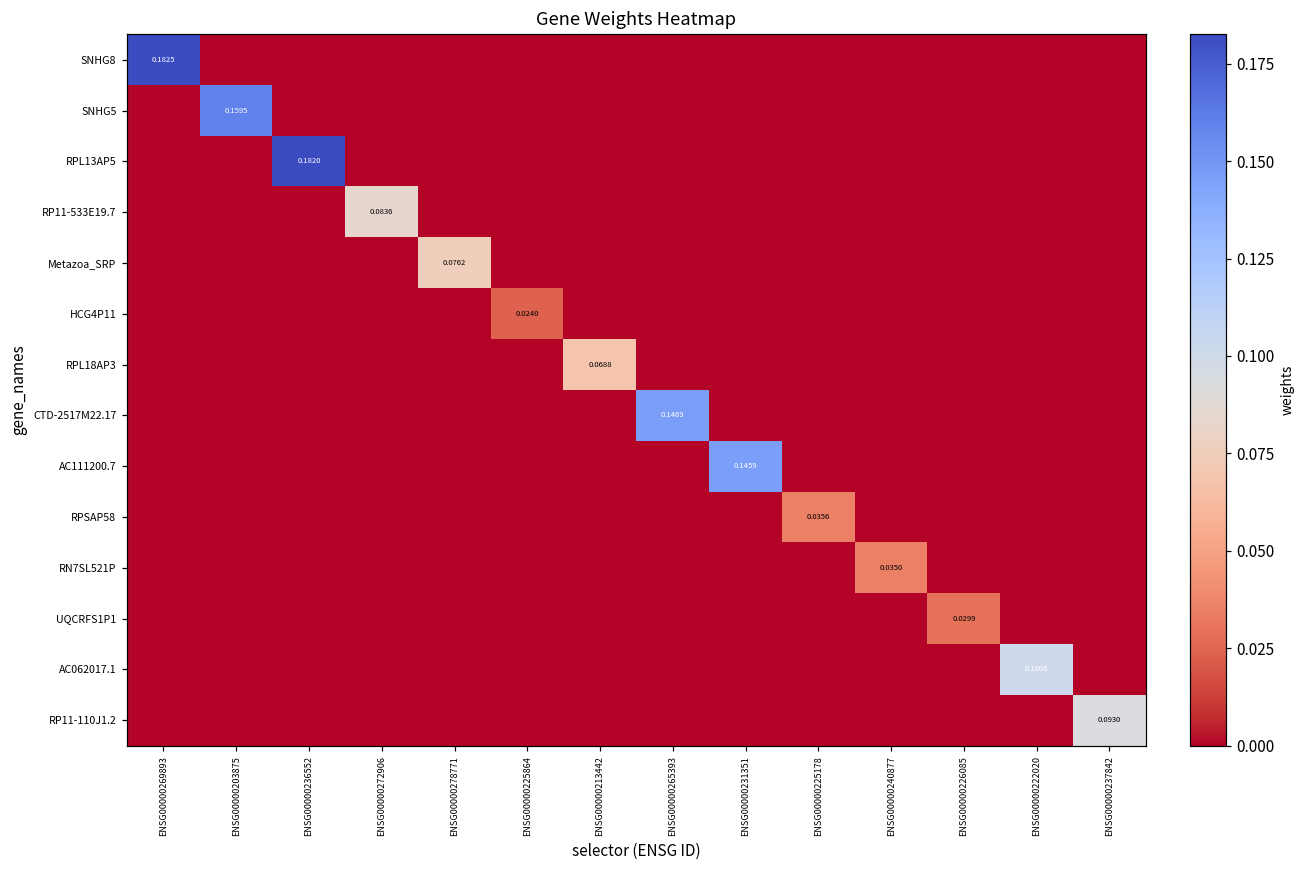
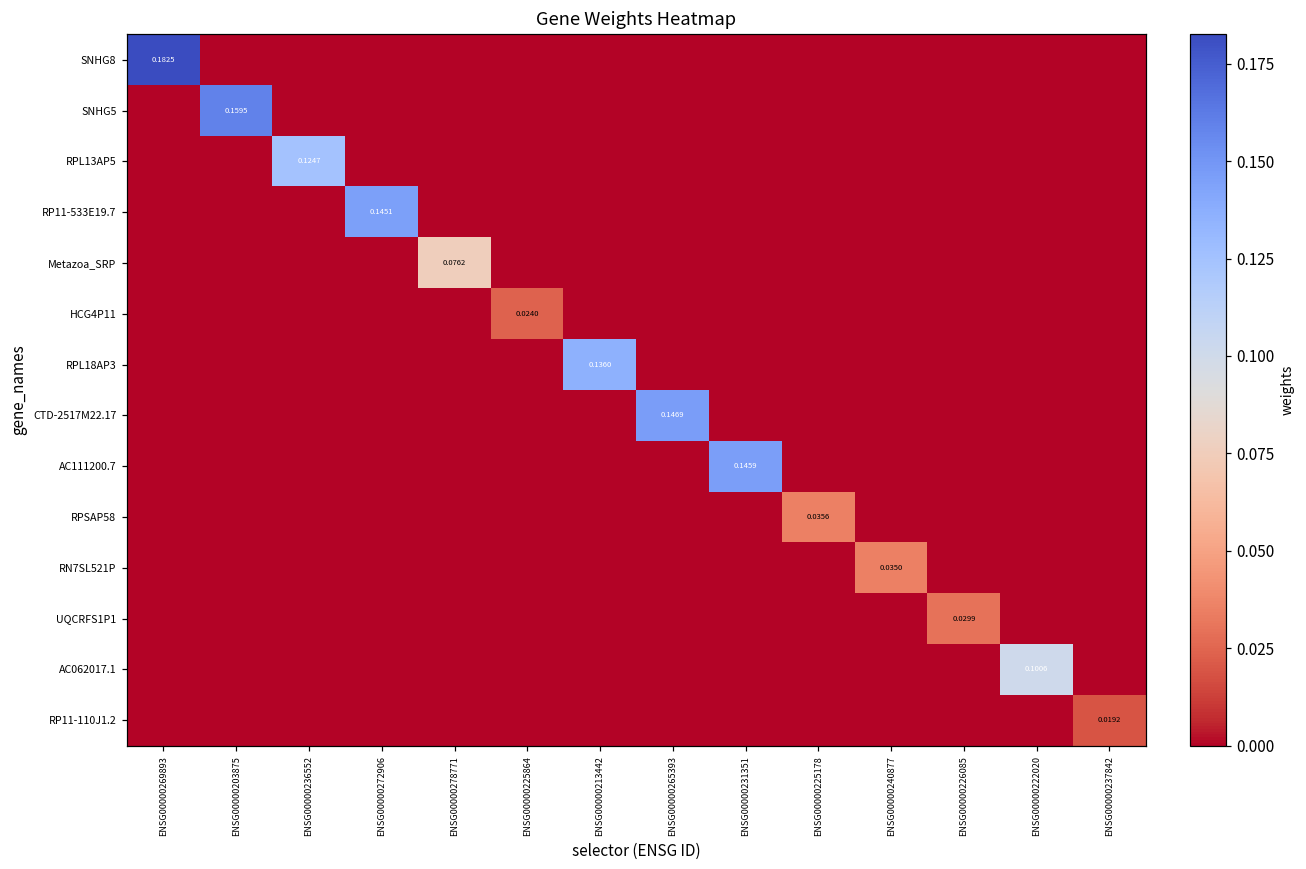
RPL13AP5, ENSG00000236552: 0.1820 -> 0.1247
RP11-533E19.7, ENSG00000272906: 0.0836 -> 0.1451
RPL18AP3, ENSG00000213442: 0.0688 -> 0.1360
RP11-110J1.2, ENSG00000237842: 0.0930 -> 0.0192
